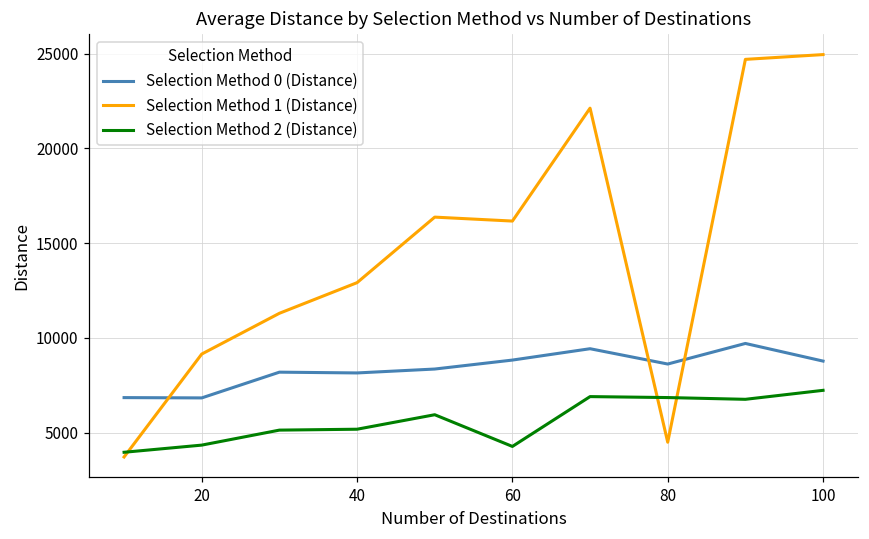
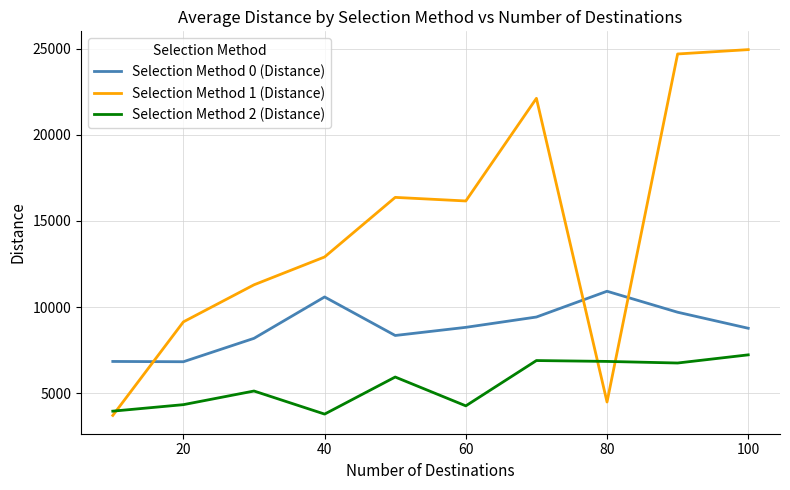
Selection Method 0 (Distance), 40: 8100 -> 10600
Selection Method 2 (Distance), 40: 5200 -> 3800
Selection Method 0 (Distance), 80: 8600 -> 10900
